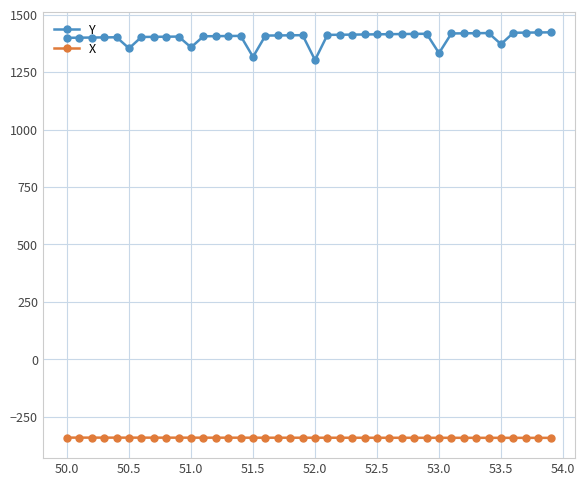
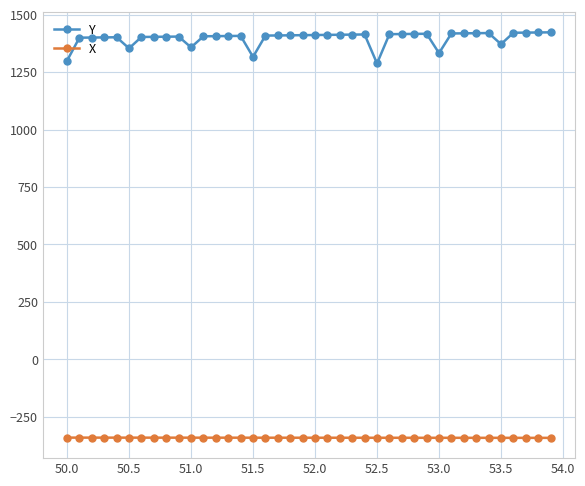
Y, 50.0: 1400 -> 1300
Y, 52.0: 1300 -> 1410
Y, 52.5: 1410 -> 1290
